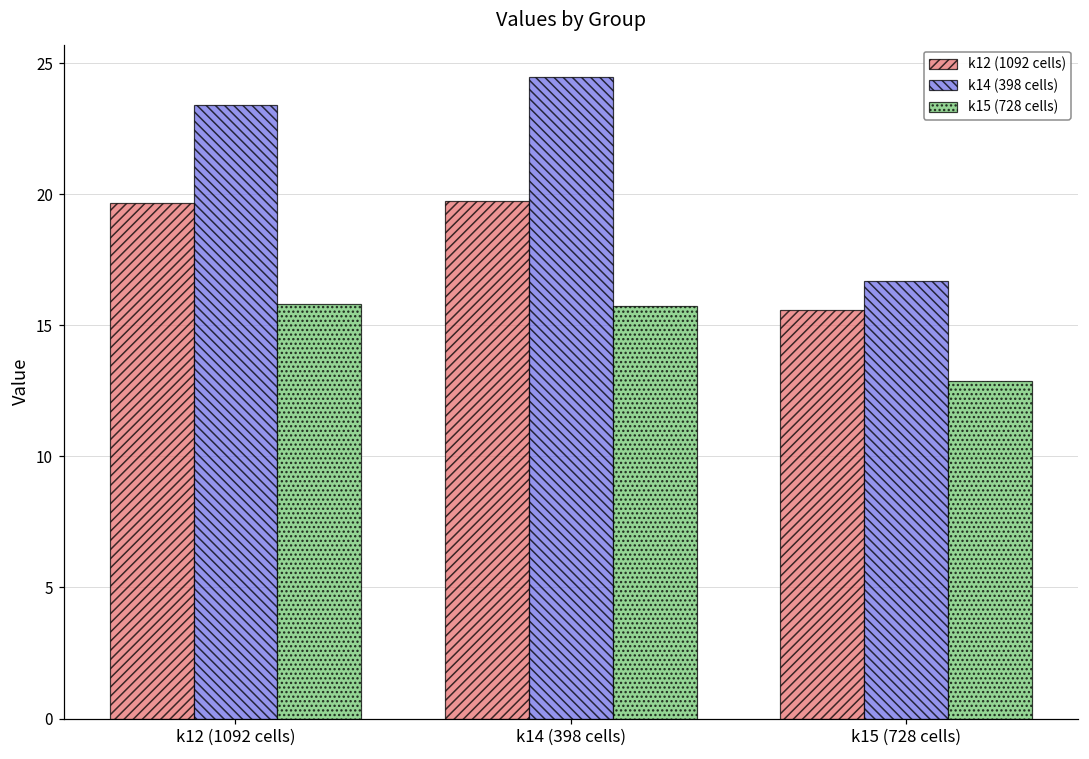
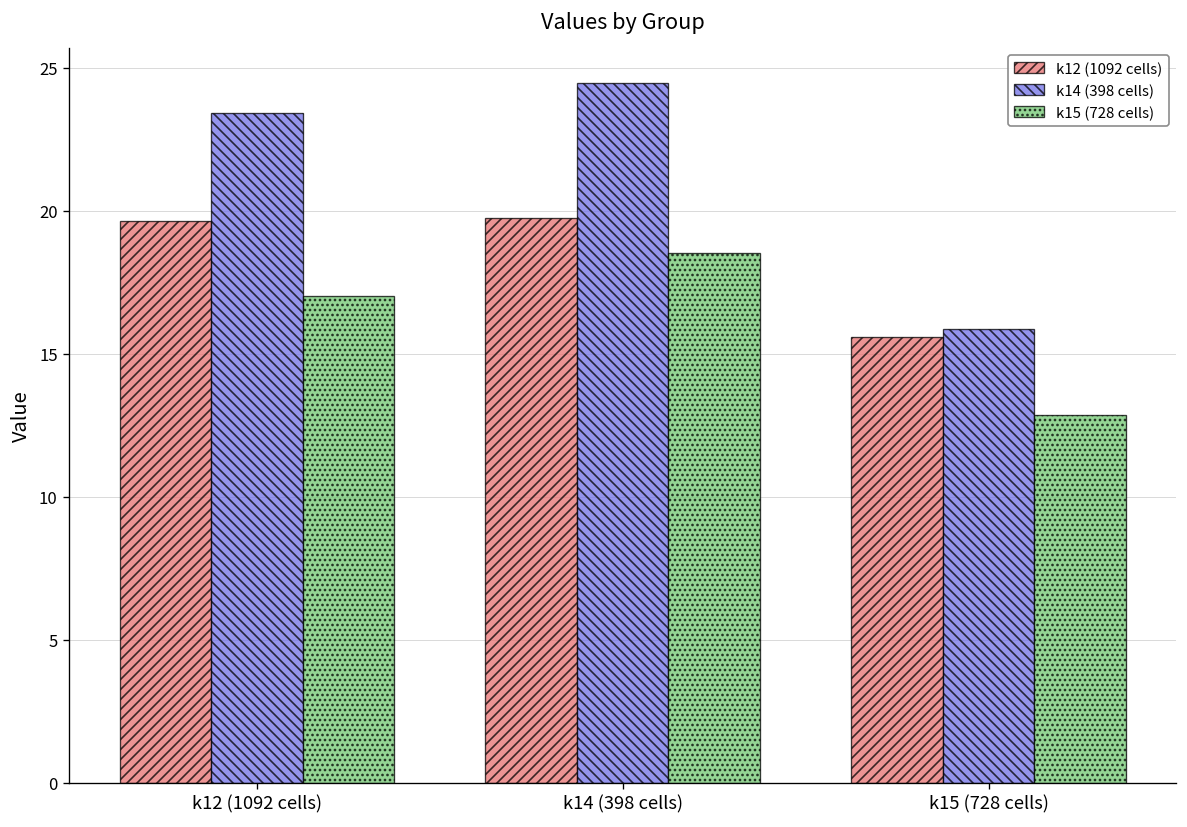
k15 (728 cells), k12 (1092 cells): 15.8 -> 17.0
k15 (728 cells), k14 (398 cells): 15.7 -> 18.5
k14 (398 cells), k15 (728 cells): 16.7 -> 15.9
